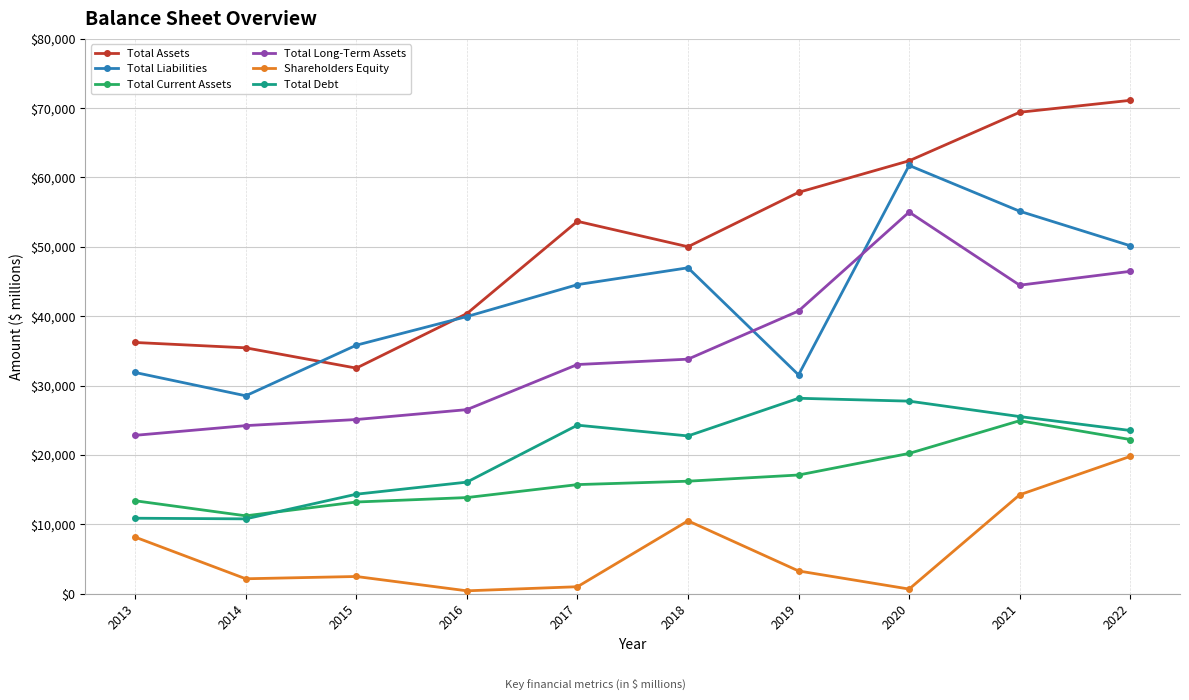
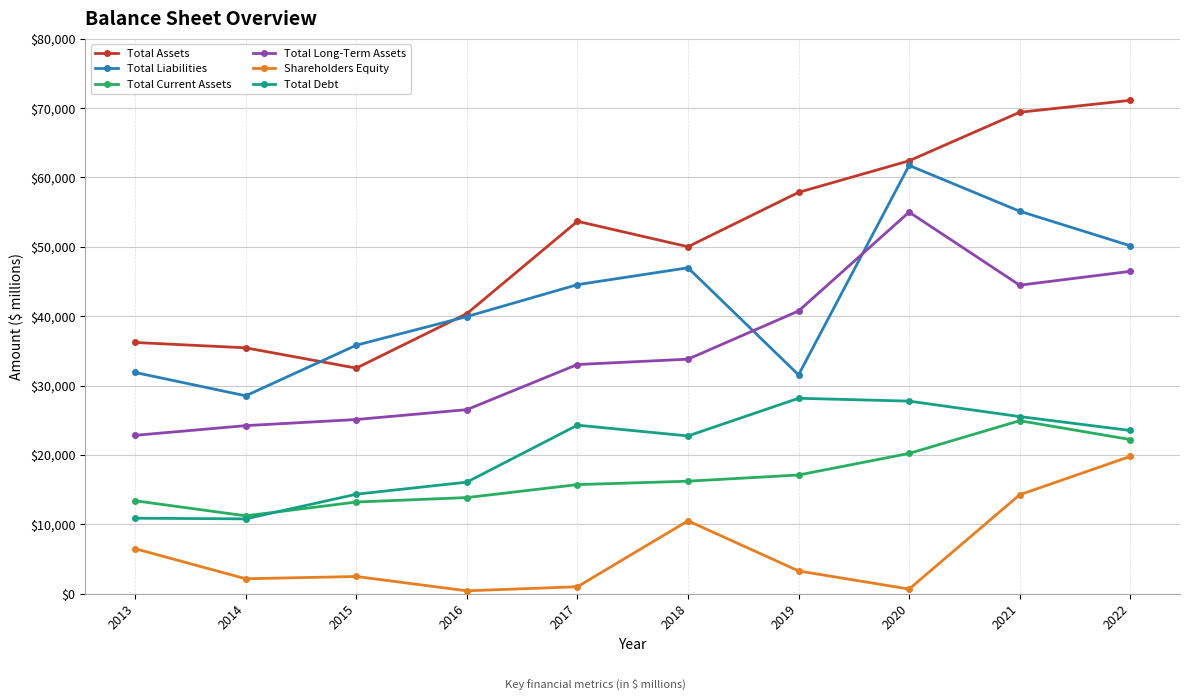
Shareholders Equity, 2013: $8,000 -> $6,000
